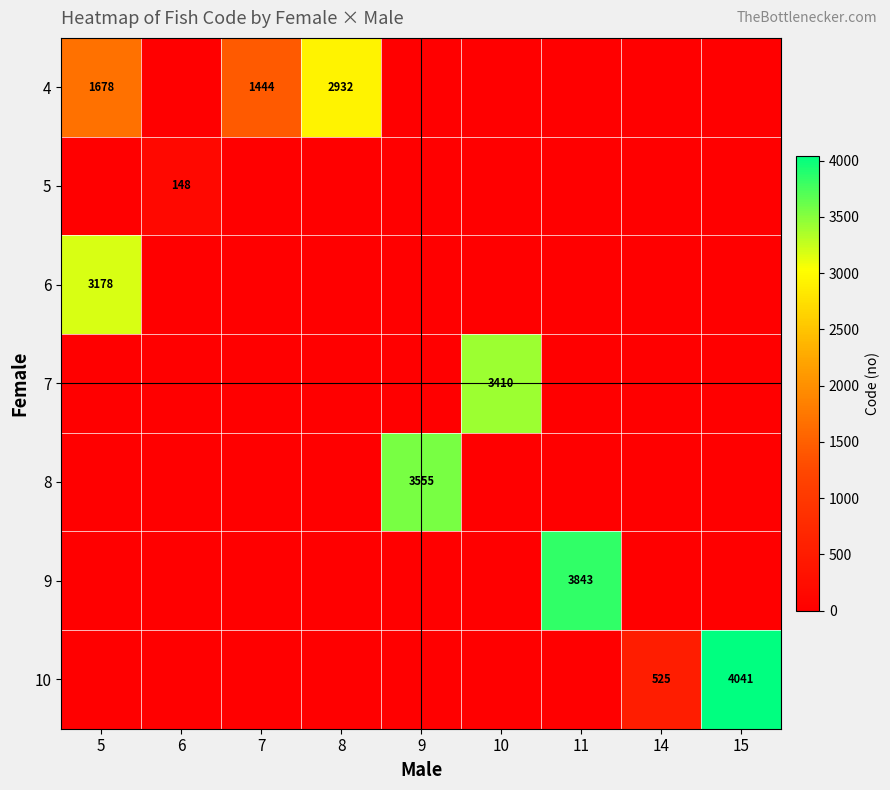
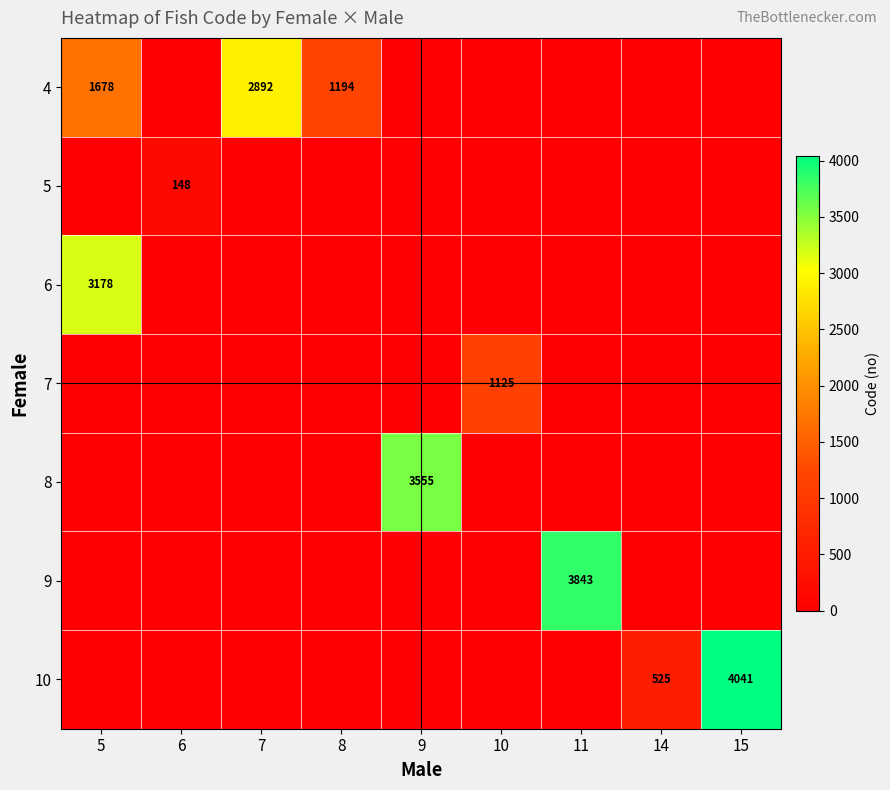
4, 7: 1444 -> 2892
4, 8: 2932 -> 1194
7, 10: 3410 -> 1125
